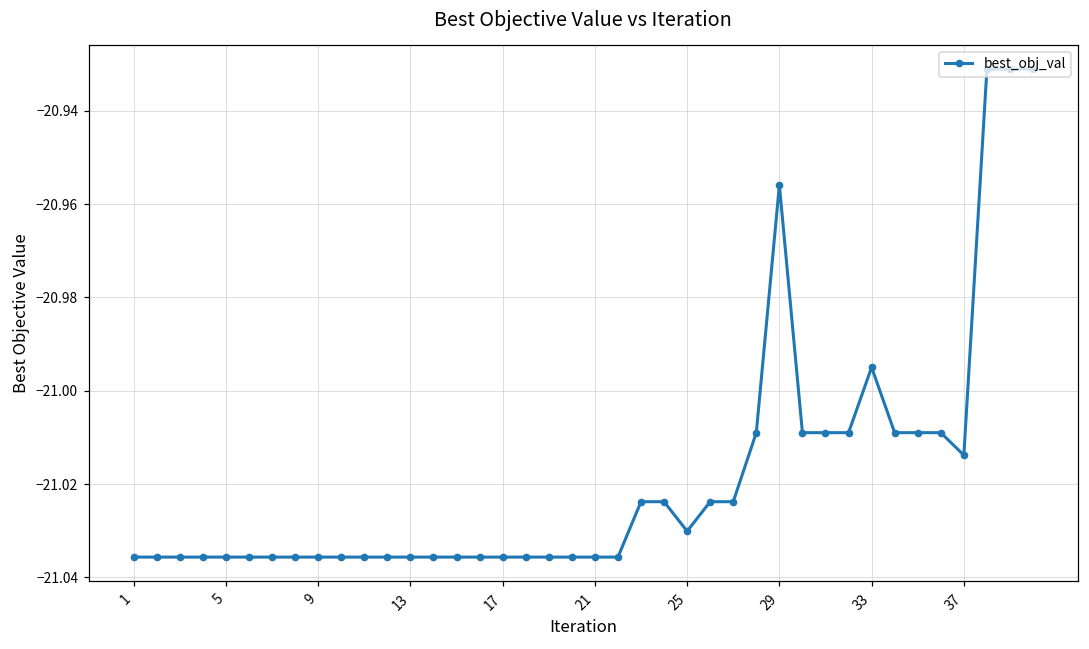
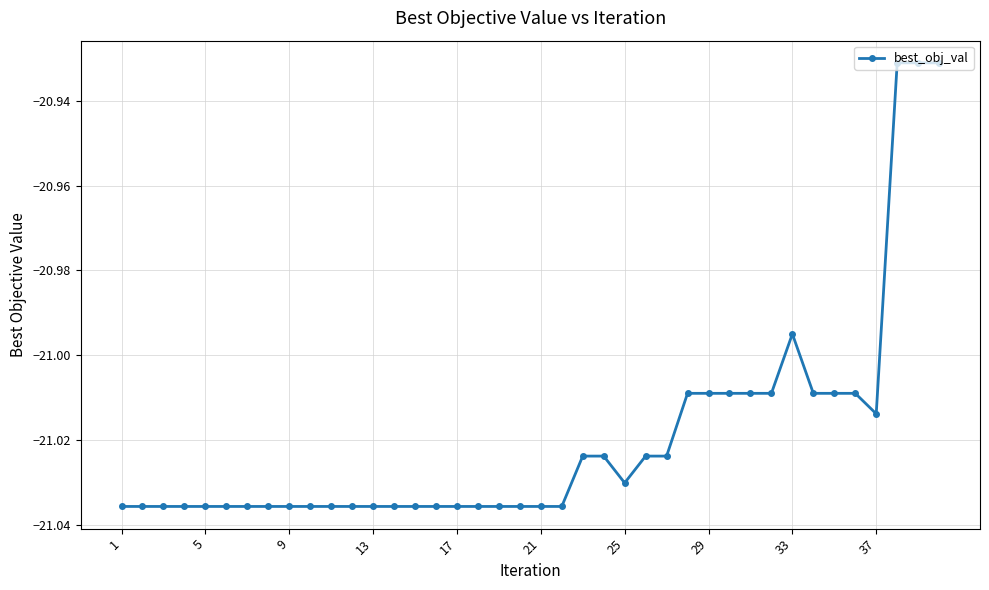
29: -20.956 -> -21.009
